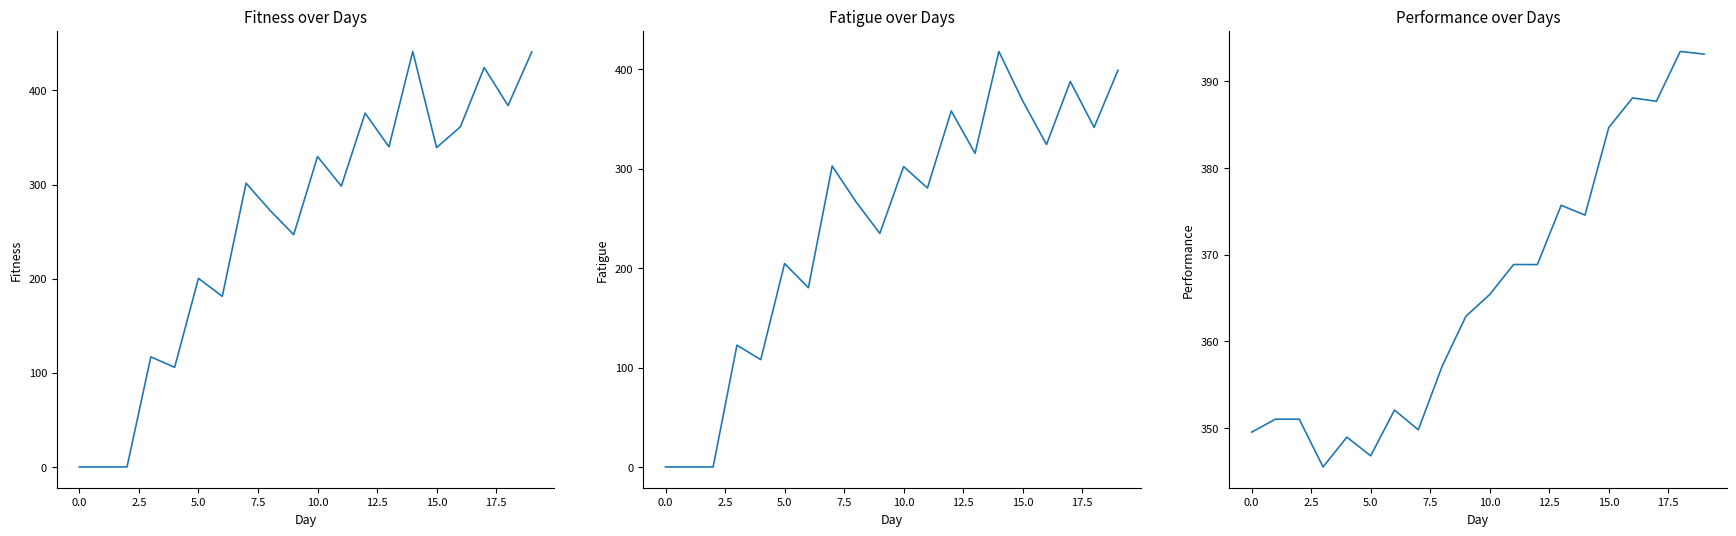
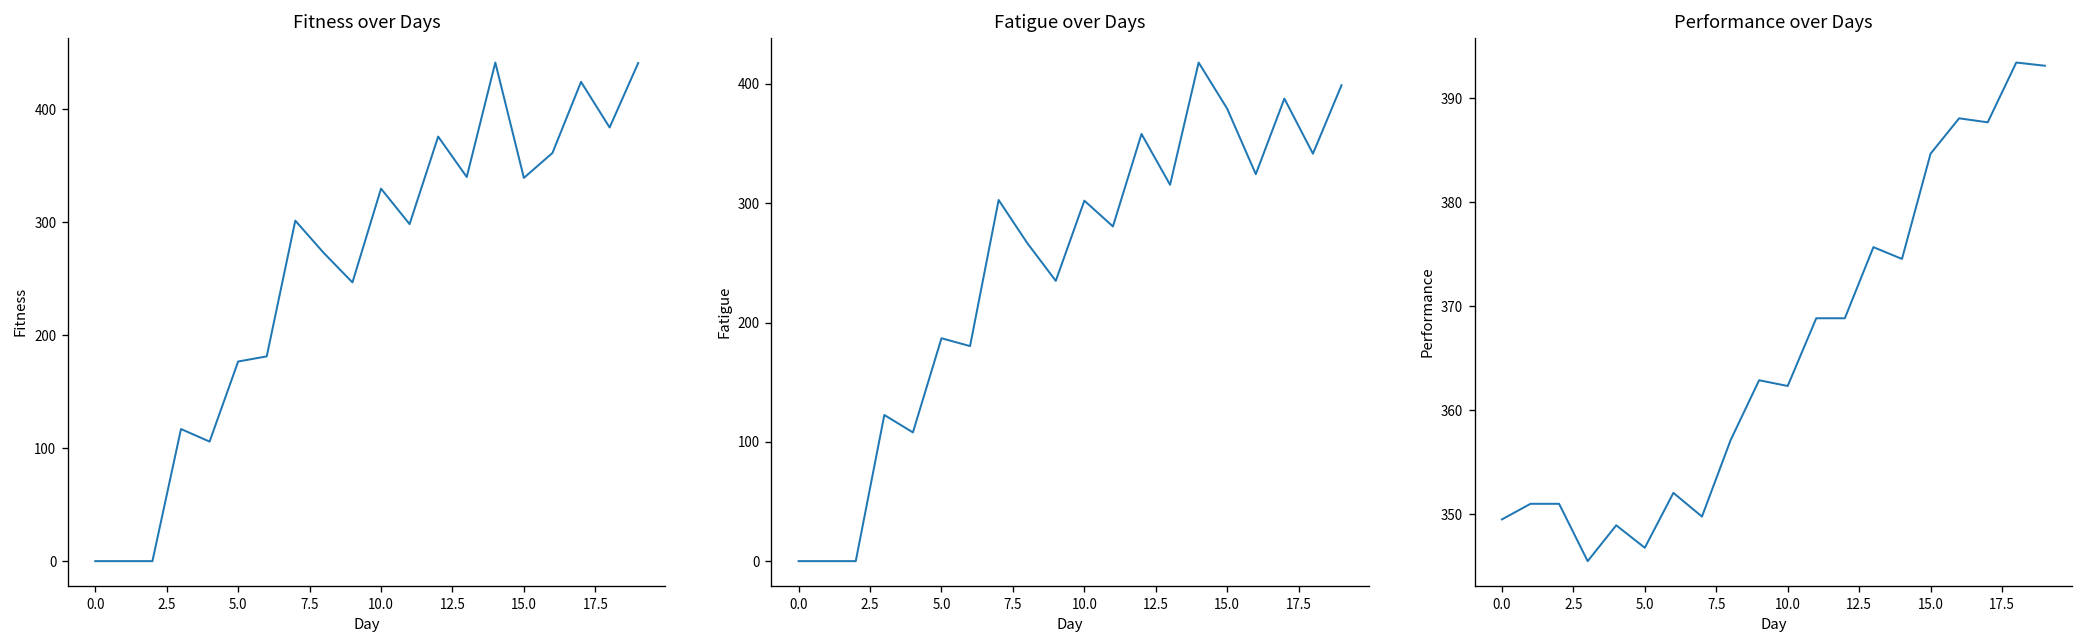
Fitness over Days, 5.0: 200 -> 180
Fatigue over Days, 5.0: 200 -> 190
Fatigue over Days, 15.0: 370 -> 380
Performance over Days, 10.0: 365 -> 362
